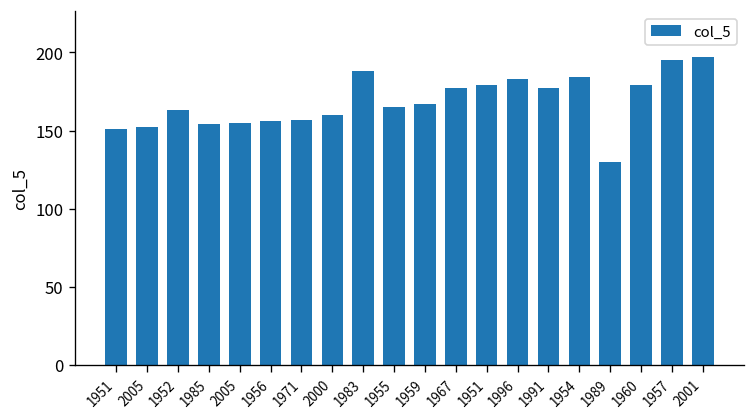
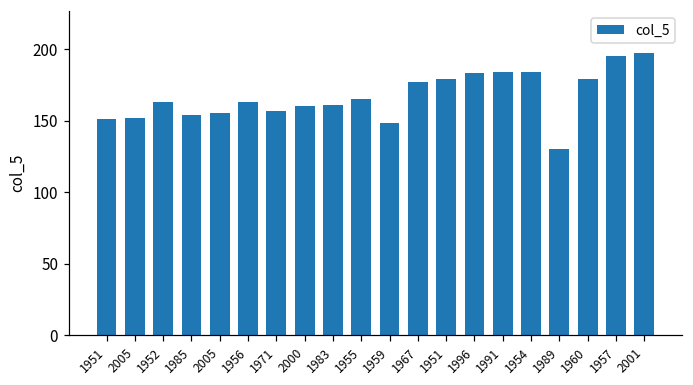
1956: 156 -> 163
1983: 188 -> 161
1959: 167 -> 148
1991: 177 -> 184
